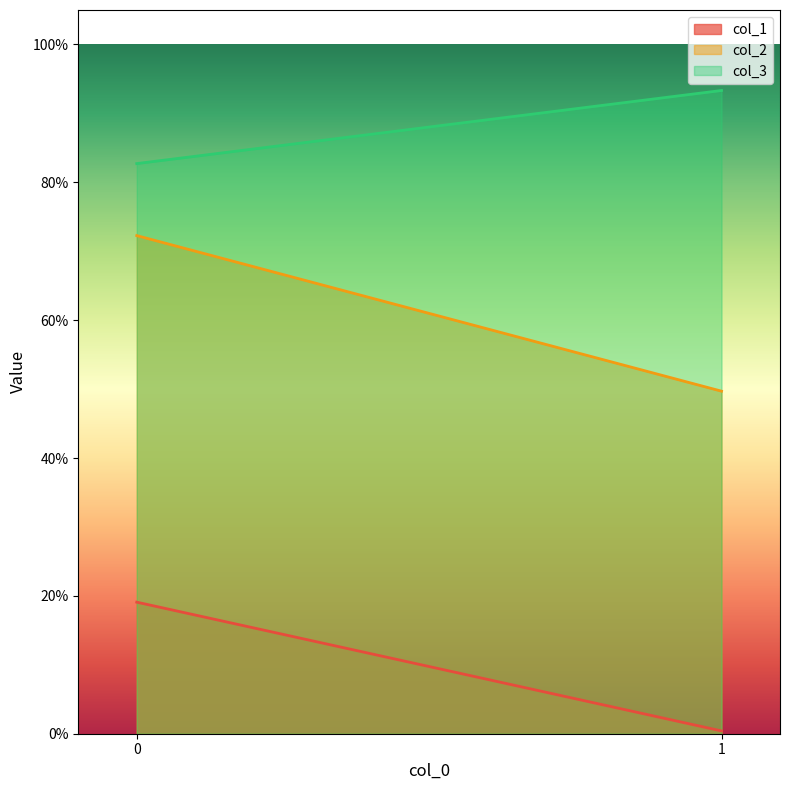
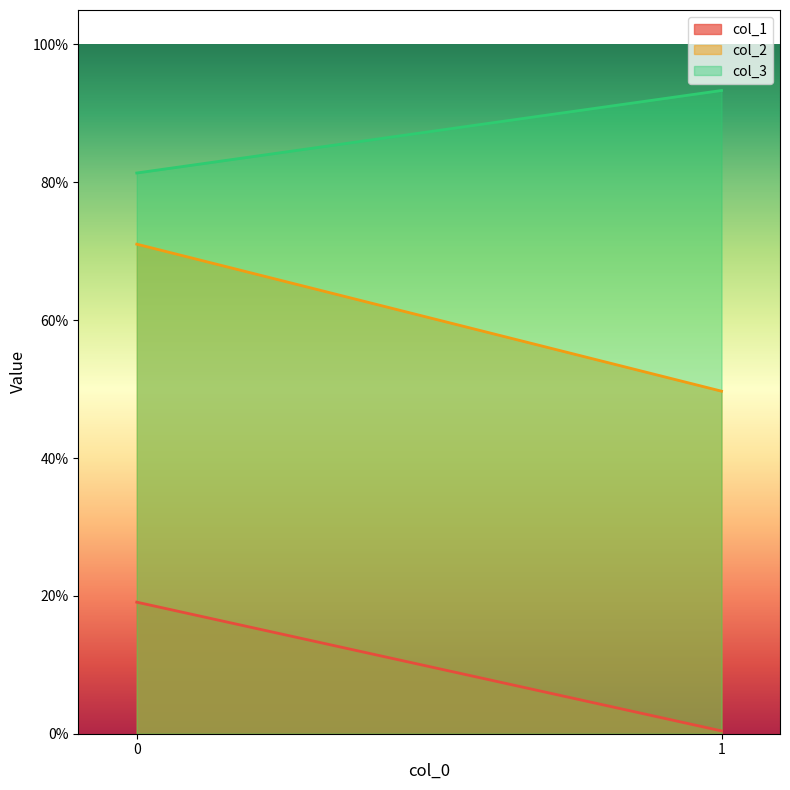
col_2, 0: 72% -> 71%
col_3, 0: 83% -> 81%
